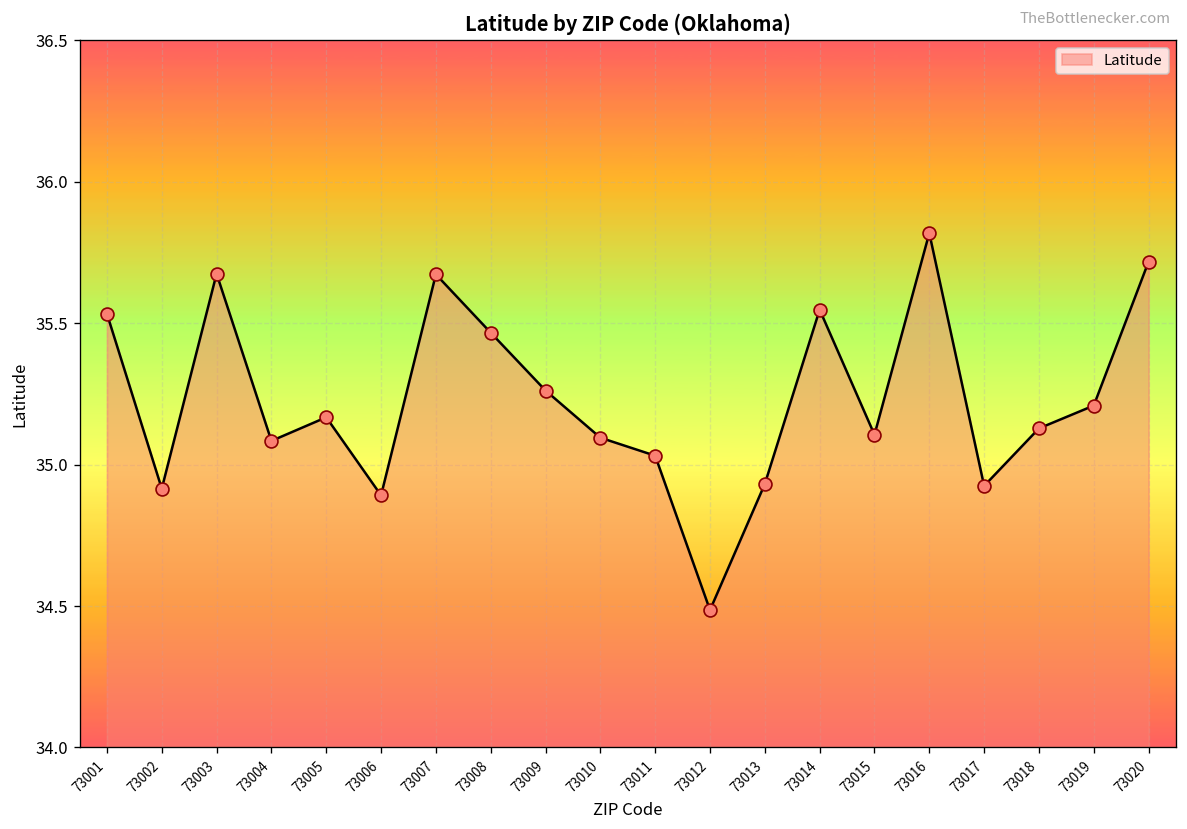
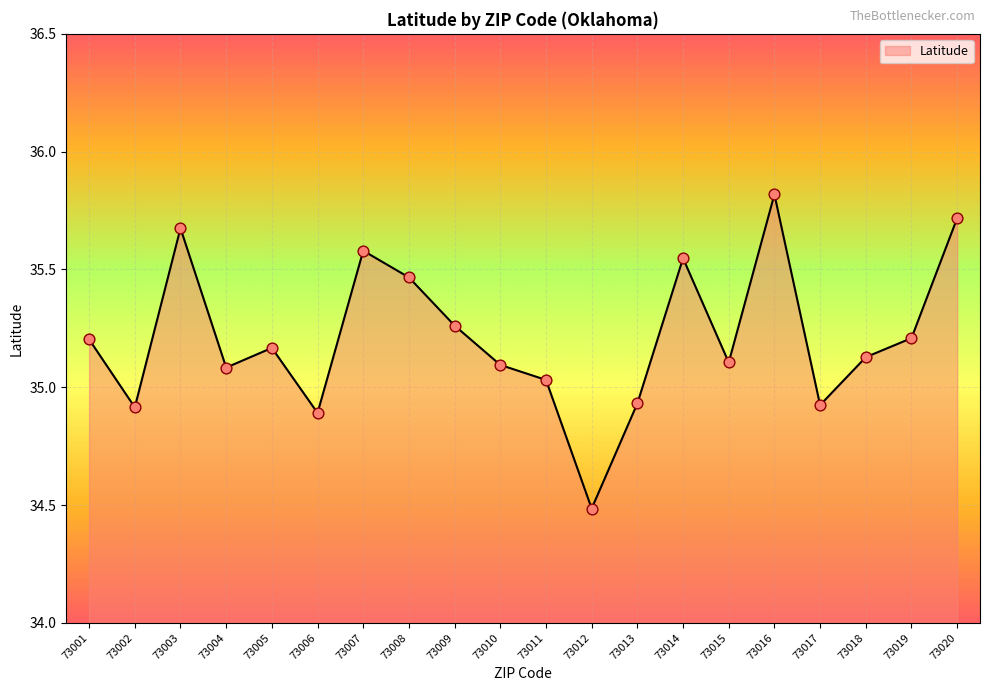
73001: 35.53 -> 35.20
73007: 35.67 -> 35.58
